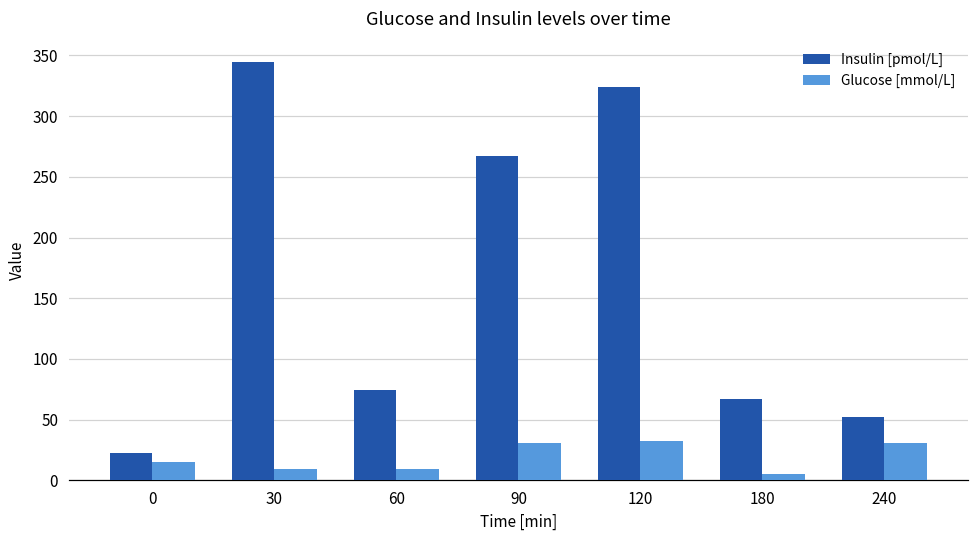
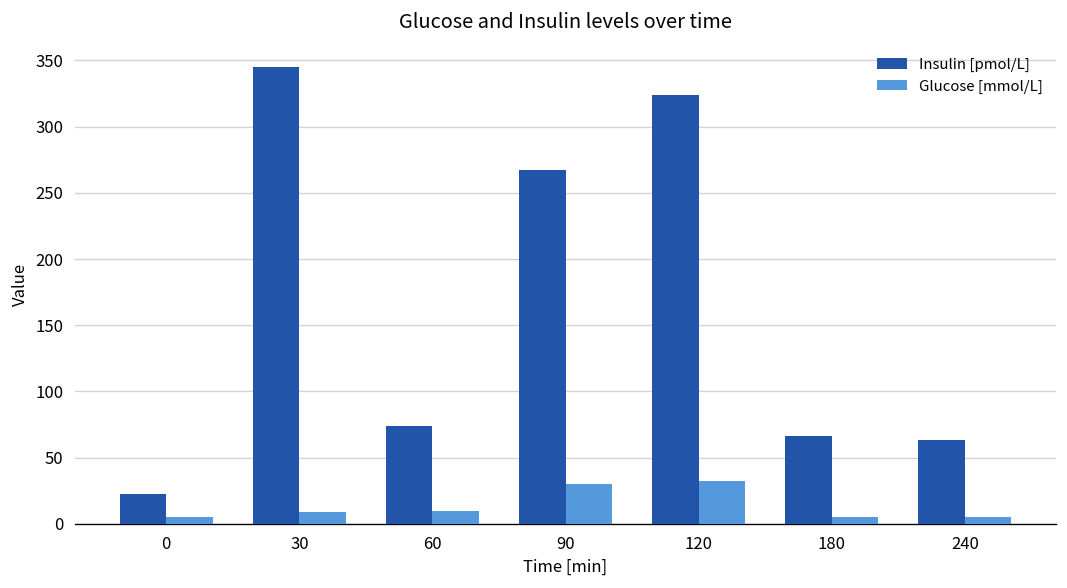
Glucose [mmol/L], 0: 15 -> 5
Insulin [pmol/L], 240: 52 -> 63
Glucose [mmol/L], 240: 31 -> 5
